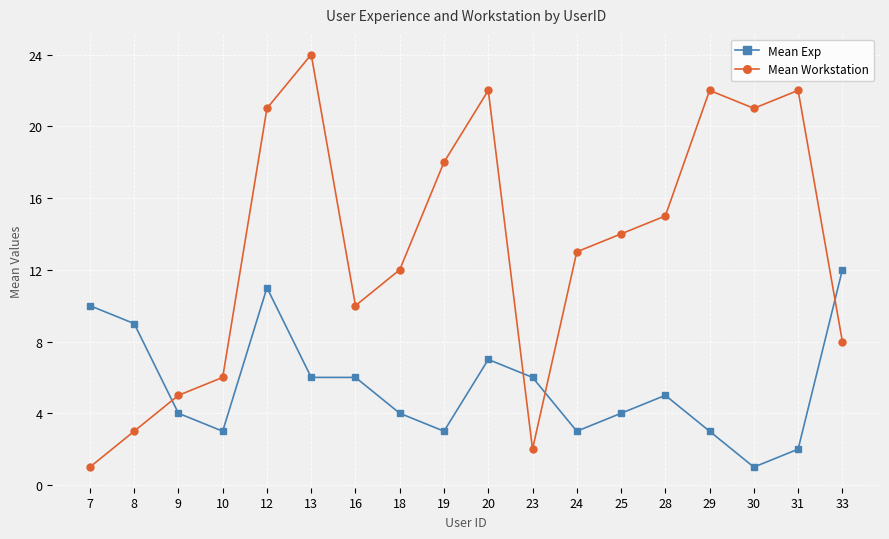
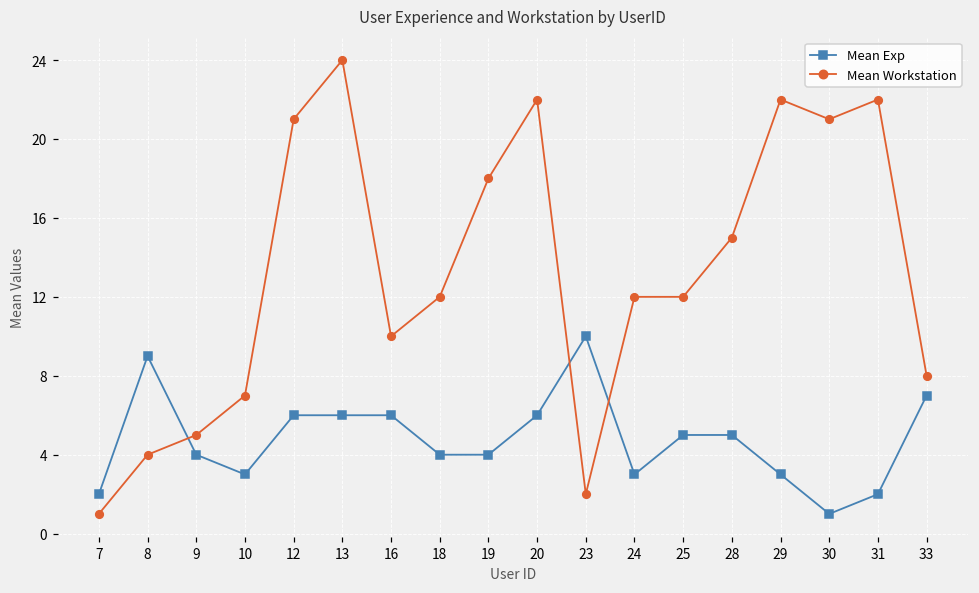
Mean Exp, 7: 10 -> 2
Mean Workstation, 8: 3 -> 4
Mean Workstation, 10: 6 -> 7
Mean Exp, 12: 11 -> 6
Mean Exp, 19: 3 -> 4
Mean Exp, 20: 7 -> 6
Mean Exp, 23: 6 -> 10
Mean Workstation, 24: 13 -> 12
Mean Exp, 25: 4 -> 5
Mean Workstation, 25: 14 -> 12
Mean Exp, 33: 12 -> 7
